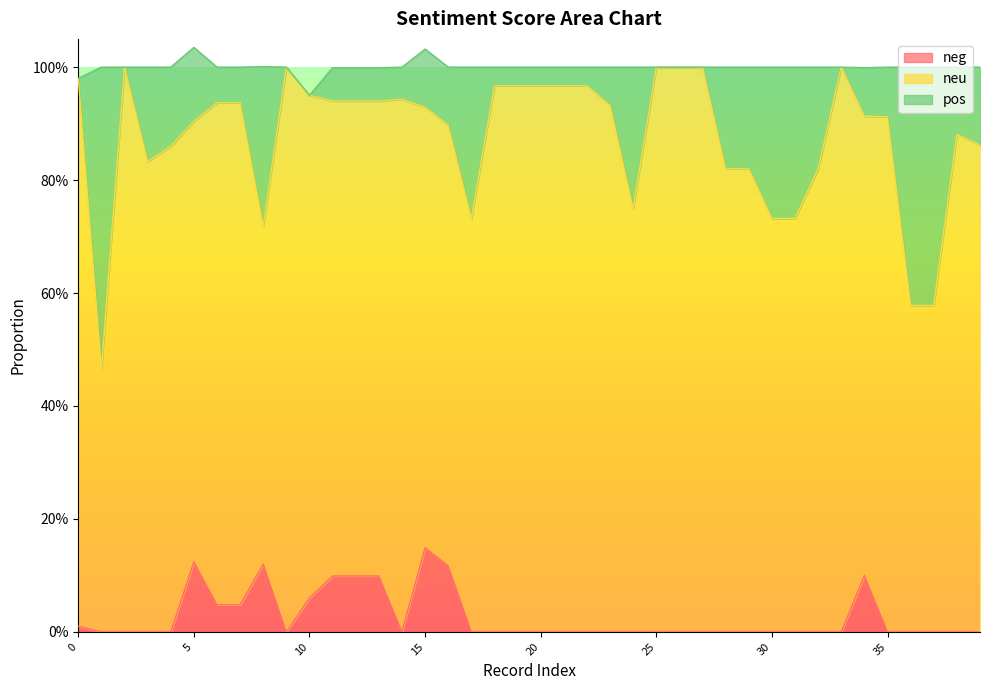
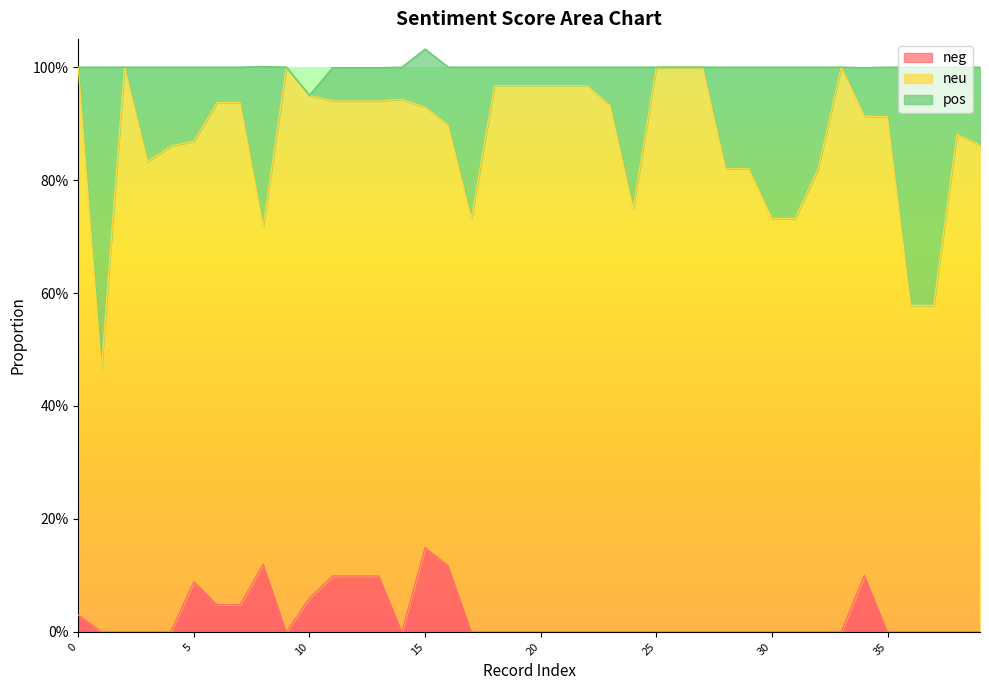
neg, 0: 1% -> 3%
neg, 5: 12% -> 9%
